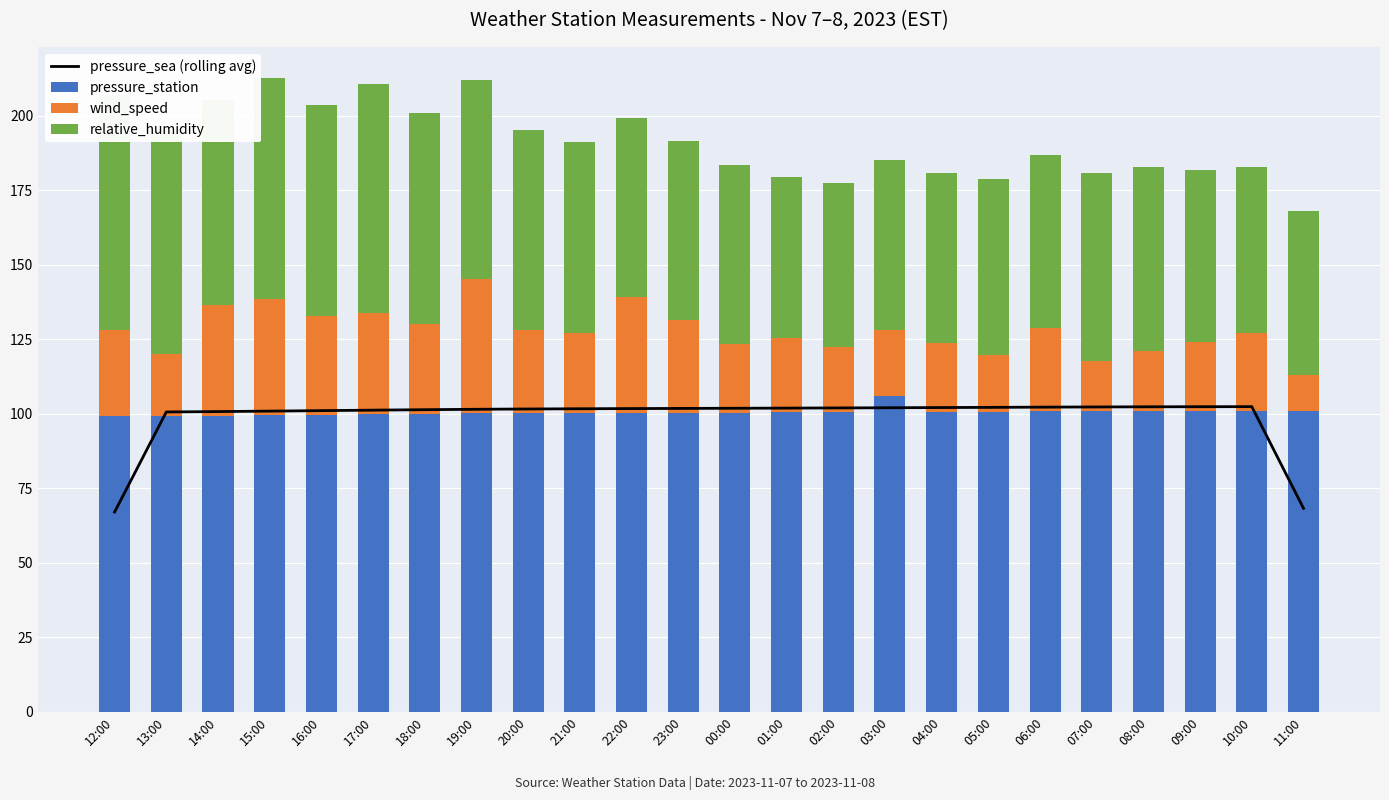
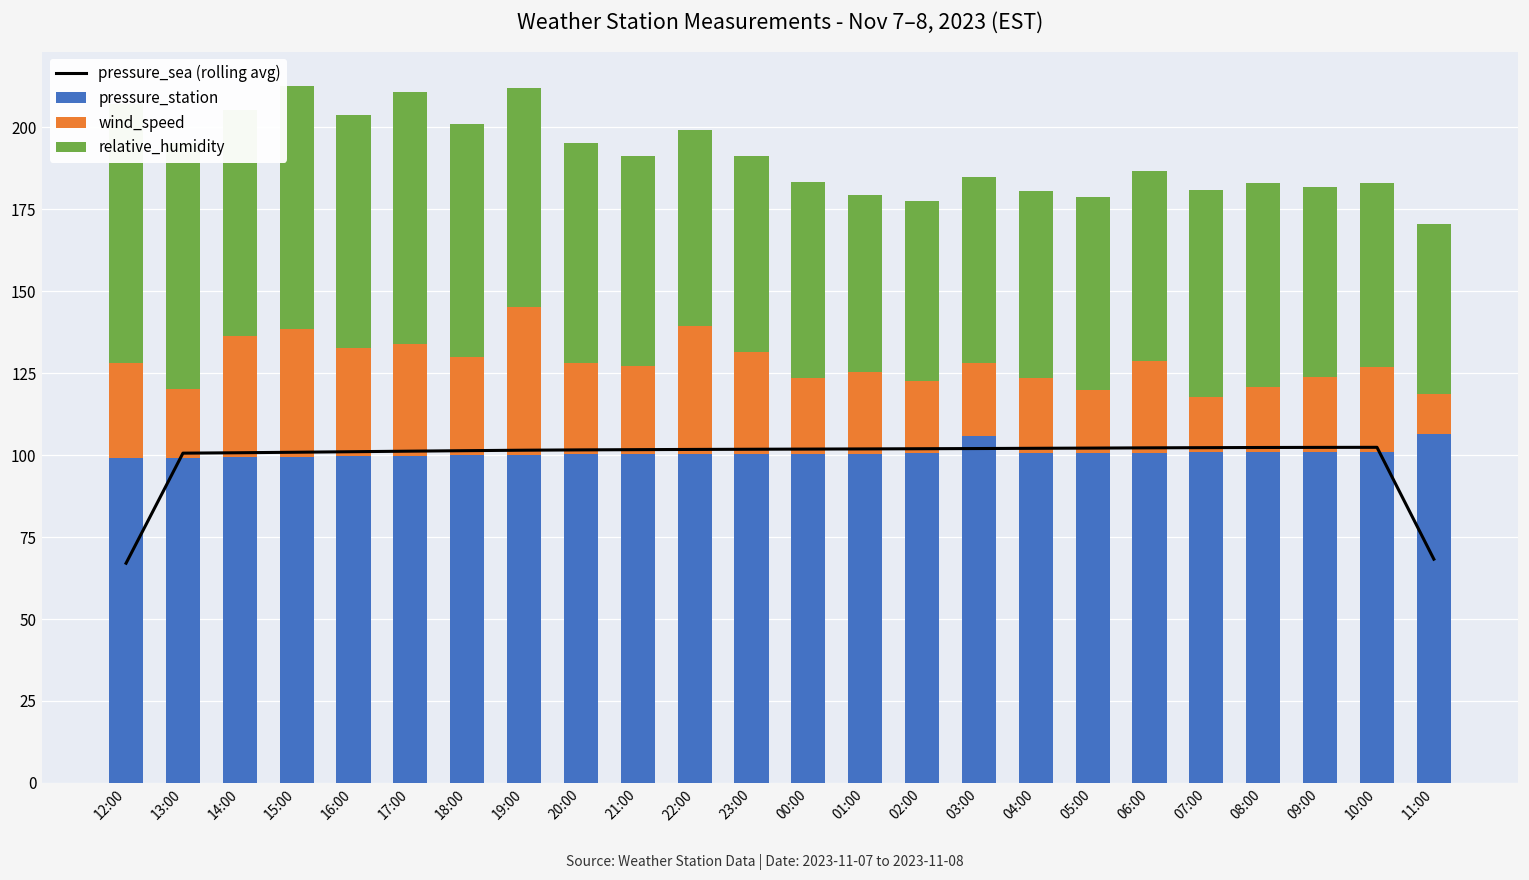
pressure_station, 11:00: 101 -> 107
relative_humidity, 11:00: 55 -> 52
